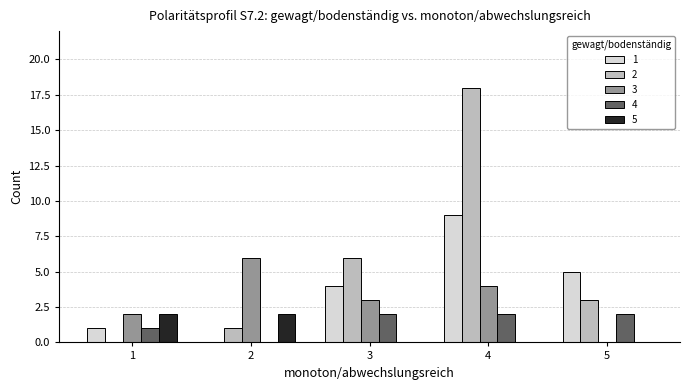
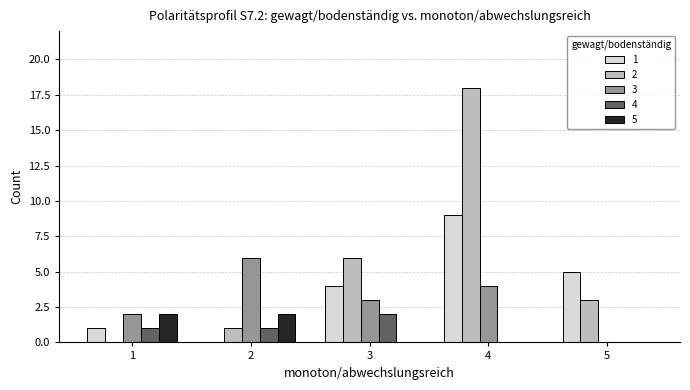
4, 2: 0 -> 1
4, 4: 2 -> 0
4, 5: 2 -> 0
